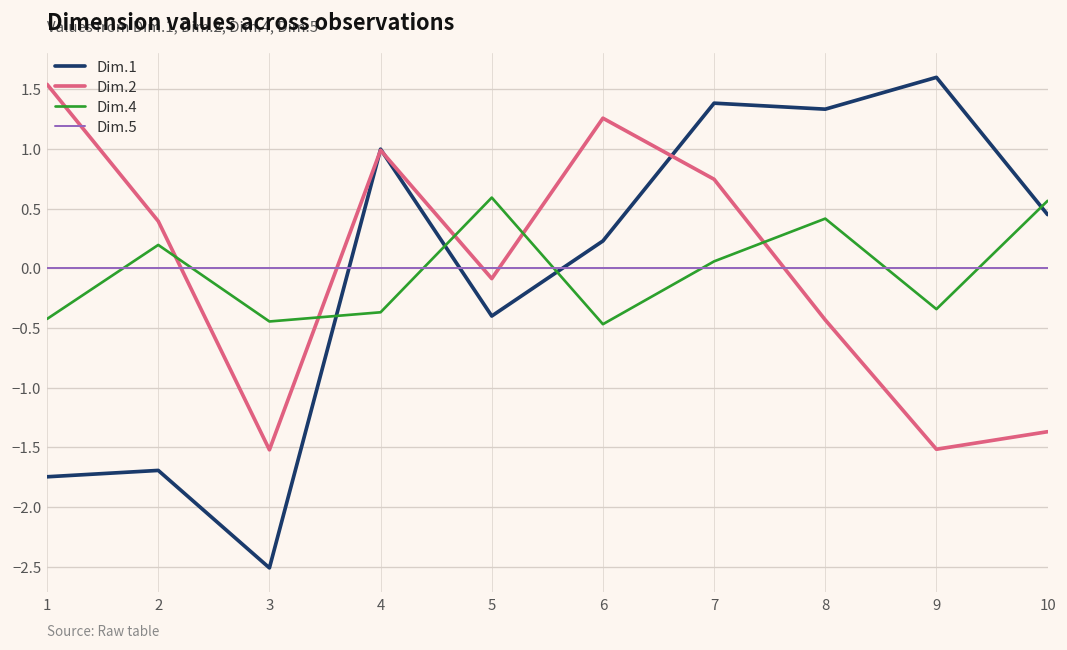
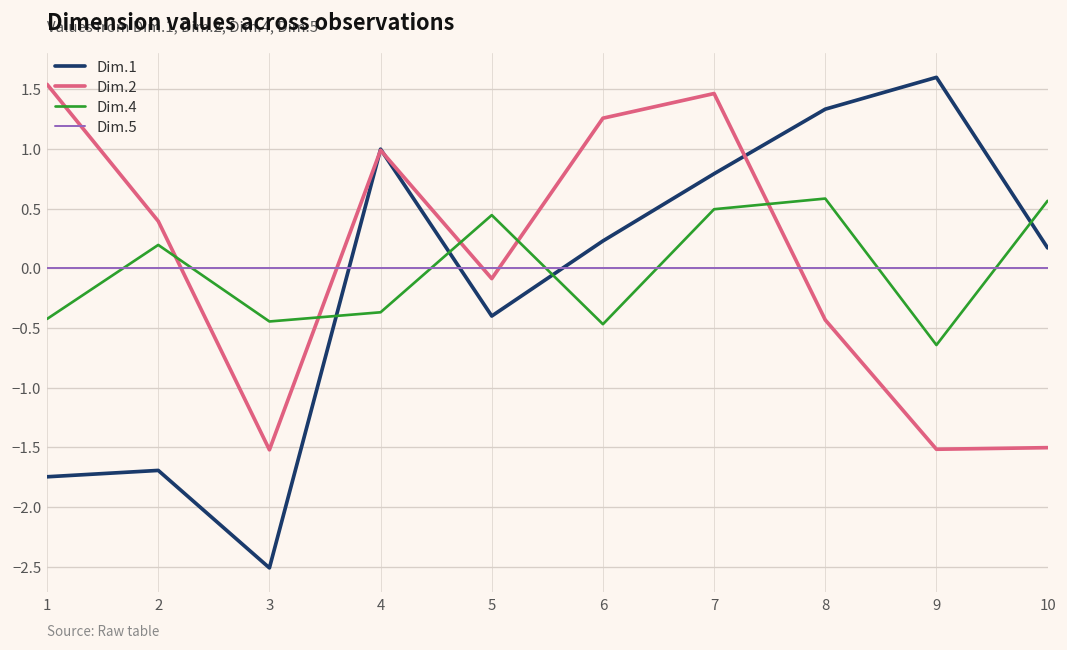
Dim.4, 5: 0.6 -> 0.4
Dim.1, 7: 1.4 -> 0.8
Dim.2, 7: 0.7 -> 1.5
Dim.4, 7: 0.1 -> 0.5
Dim.4, 8: 0.4 -> 0.6
Dim.4, 9: -0.3 -> -0.6
Dim.1, 10: 0.4 -> 0.2
Dim.2, 10: -1.4 -> -1.5
